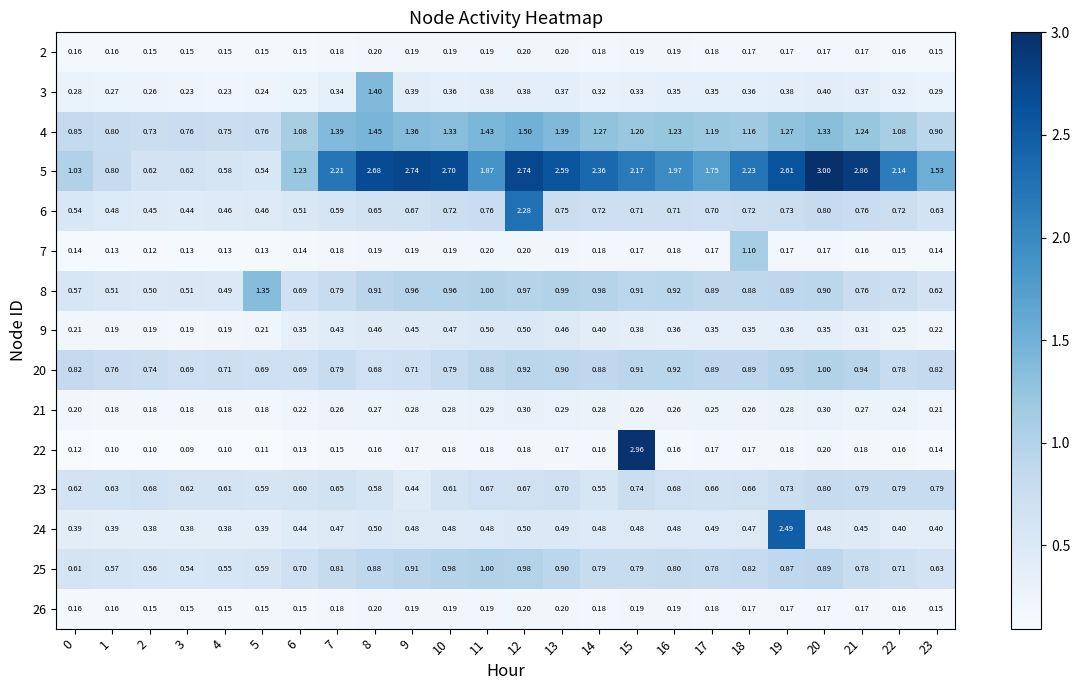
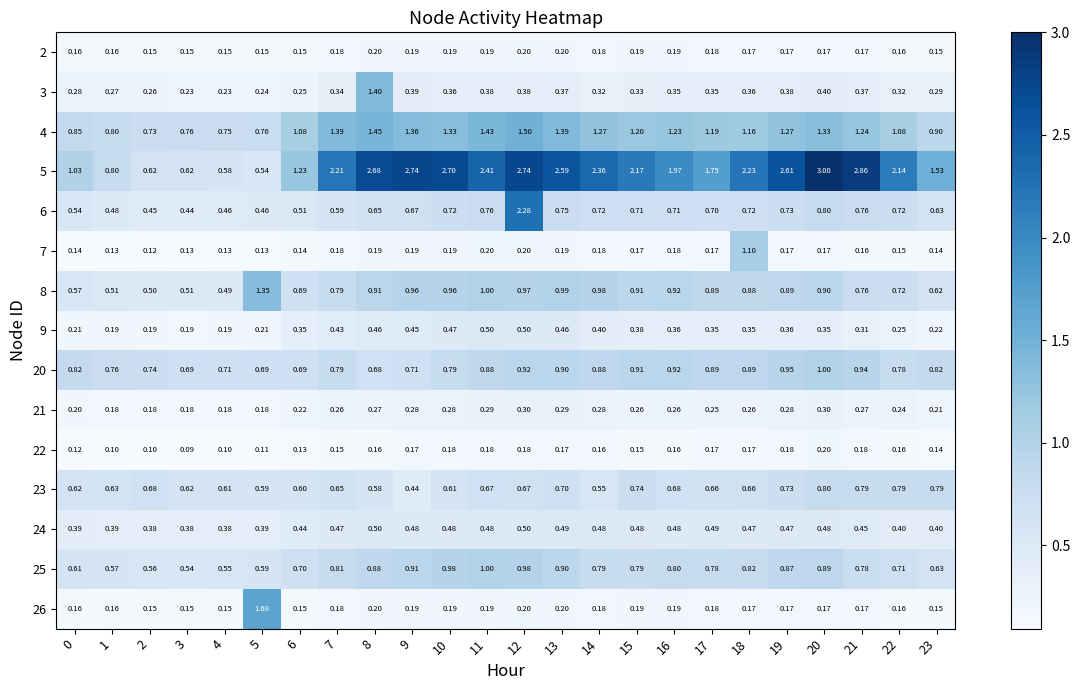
5, 11: 1.87 -> 2.41
22, 15: 2.96 -> 0.15
24, 19: 2.49 -> 0.47
26, 5: 0.15 -> 1.68
